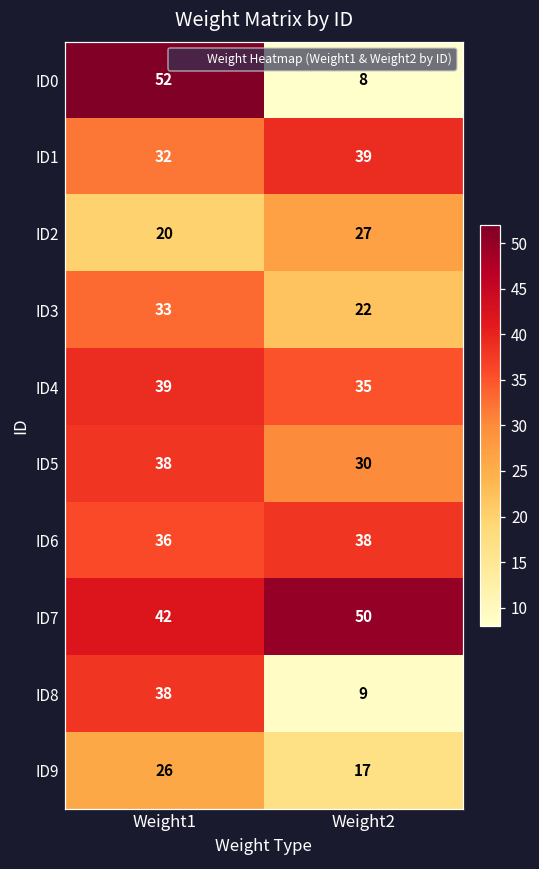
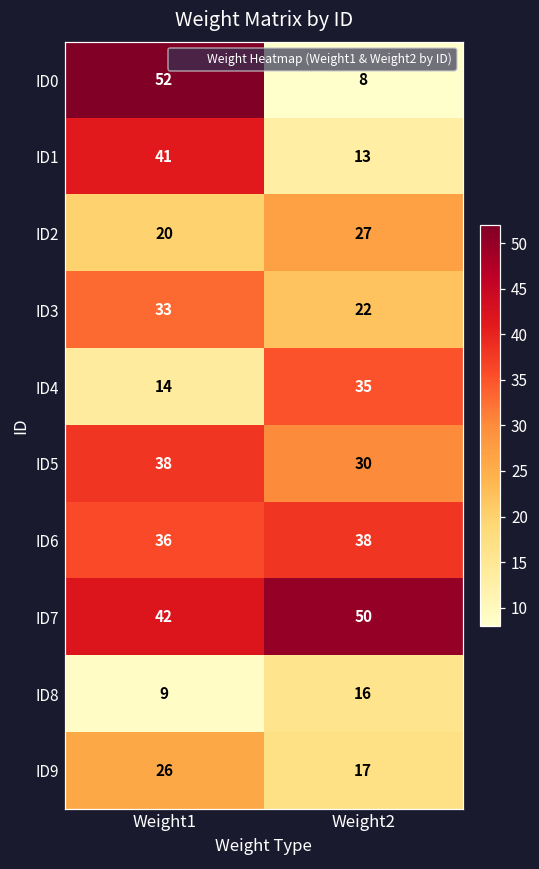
ID1, Weight1: 32 -> 41
ID1, Weight2: 39 -> 13
ID4, Weight1: 39 -> 14
ID8, Weight1: 38 -> 9
ID8, Weight2: 9 -> 16
